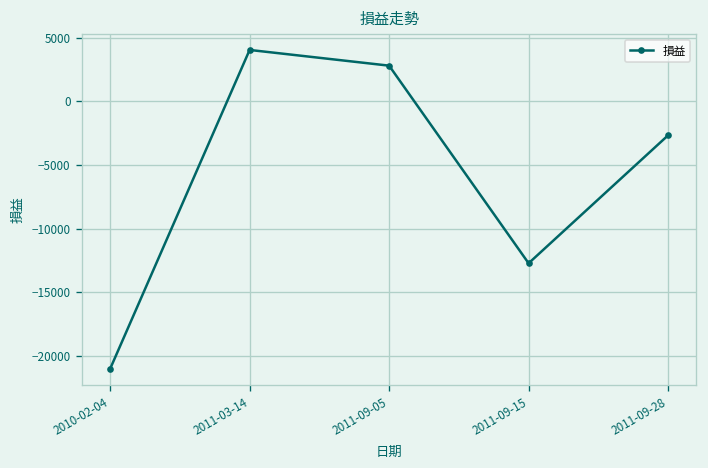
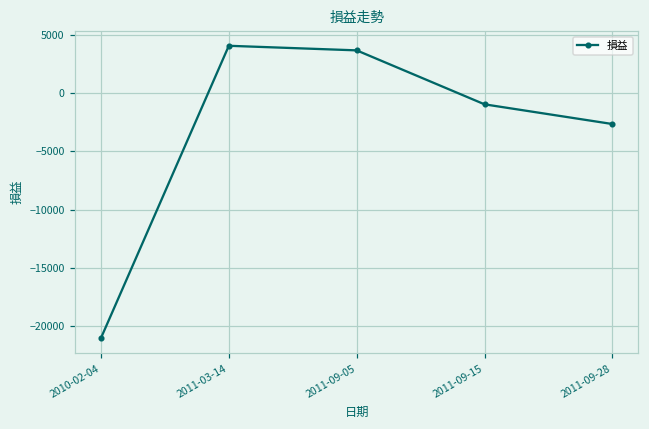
2011-09-05: 2800 -> 3700
2011-09-15: -12700 -> -1000
